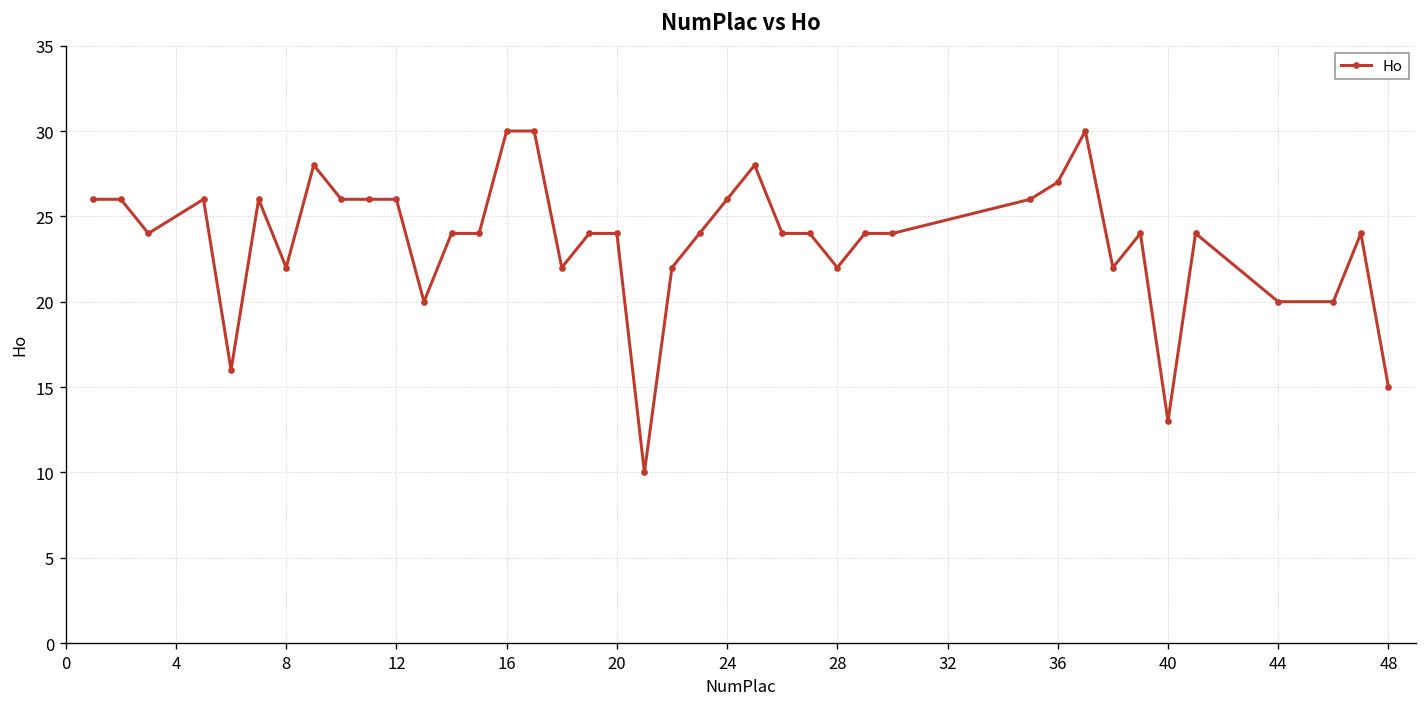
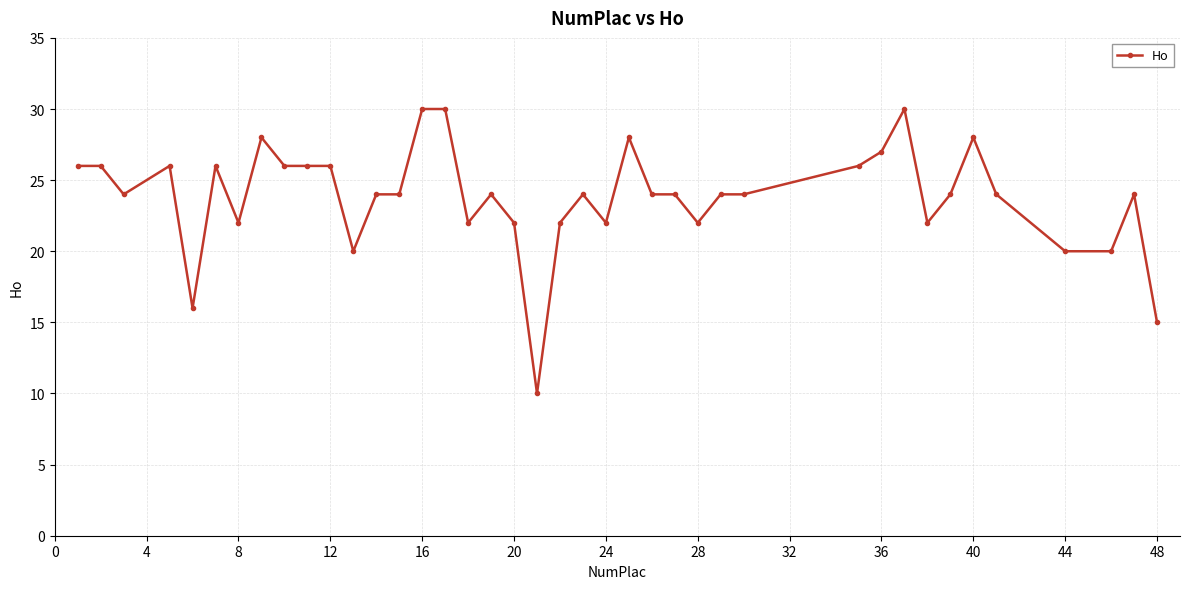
20: 24 -> 22
24: 26 -> 22
40: 13 -> 28
